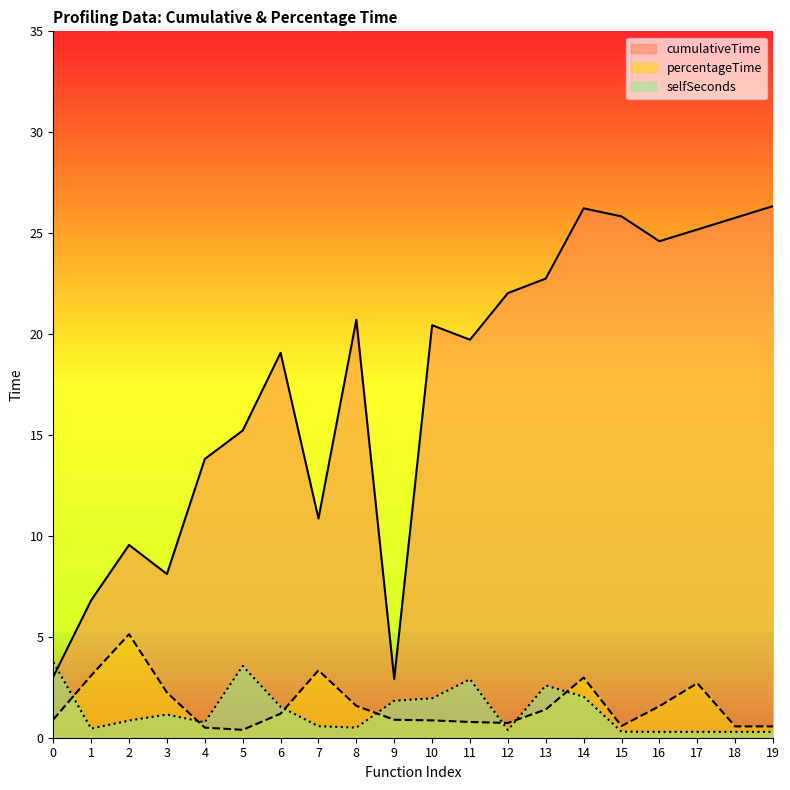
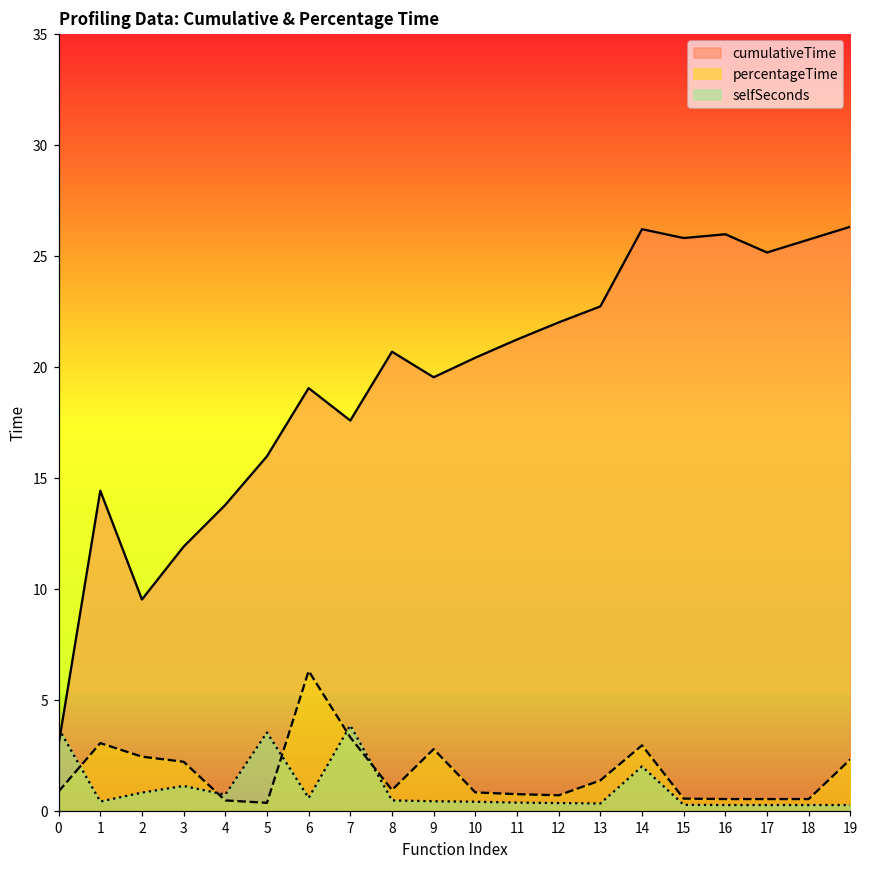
cumulativeTime, 1: 6.8 -> 14.5
percentageTime, 2: 5.1 -> 2.5
cumulativeTime, 3: 8.1 -> 11.9
cumulativeTime, 5: 15.2 -> 16.0
percentageTime, 6: 1.2 -> 6.3
selfSeconds, 6: 1.5 -> 0.6
cumulativeTime, 7: 10.9 -> 17.6
selfSeconds, 7: 0.6 -> 3.9
percentageTime, 8: 1.6 -> 1.0
cumulativeTime, 9: 2.9 -> 19.6
percentageTime, 9: 0.9 -> 2.8
selfSeconds, 9: 1.8 -> 0.5
selfSeconds, 10: 2.0 -> 0.4
cumulativeTime, 11: 19.7 -> 21.3
selfSeconds, 11: 2.9 -> 0.4
selfSeconds, 13: 2.6 -> 0.4
cumulativeTime, 16: 24.6 -> 26.0
percentageTime, 16: 1.6 -> 0.6
percentageTime, 17: 2.7 -> 0.6
percentageTime, 19: 0.6 -> 2.4
